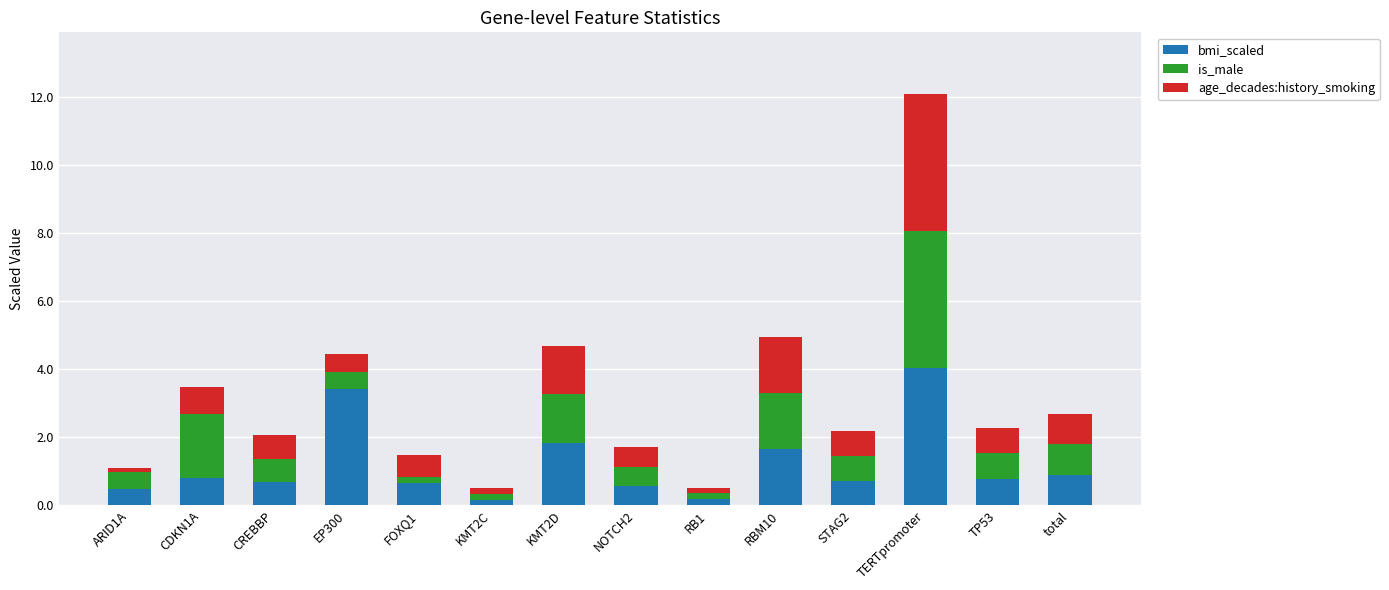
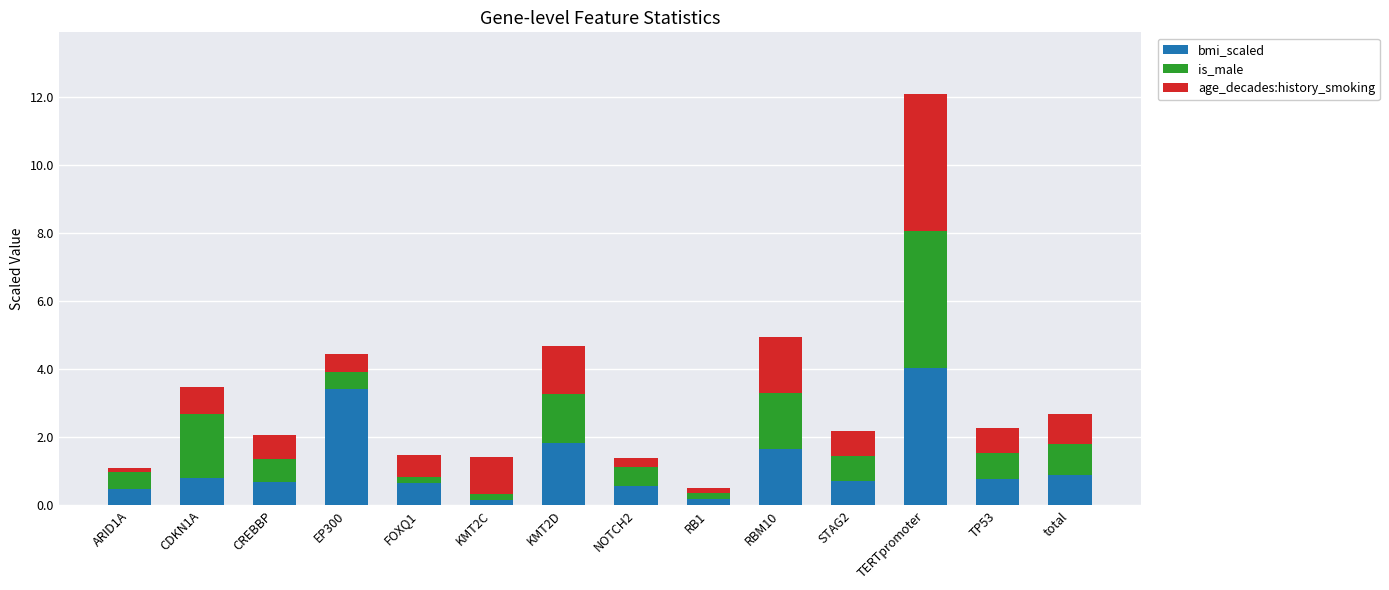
age_decades:history_smoking, KMT2C: 0.2 -> 1.1
age_decades:history_smoking, NOTCH2: 0.6 -> 0.3
